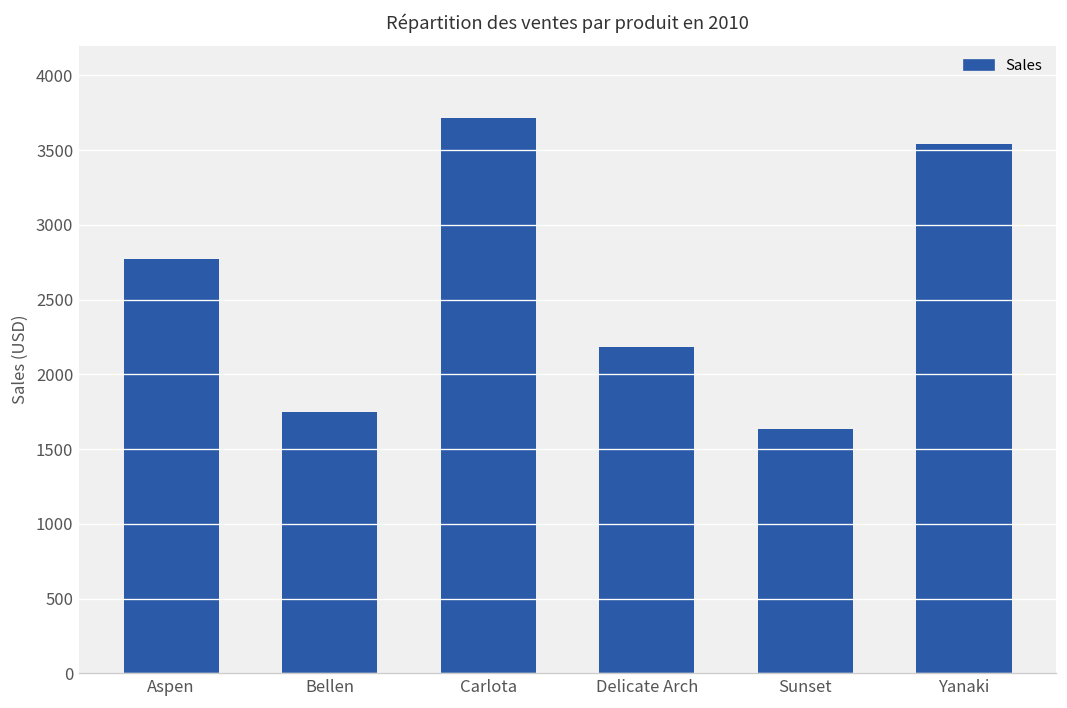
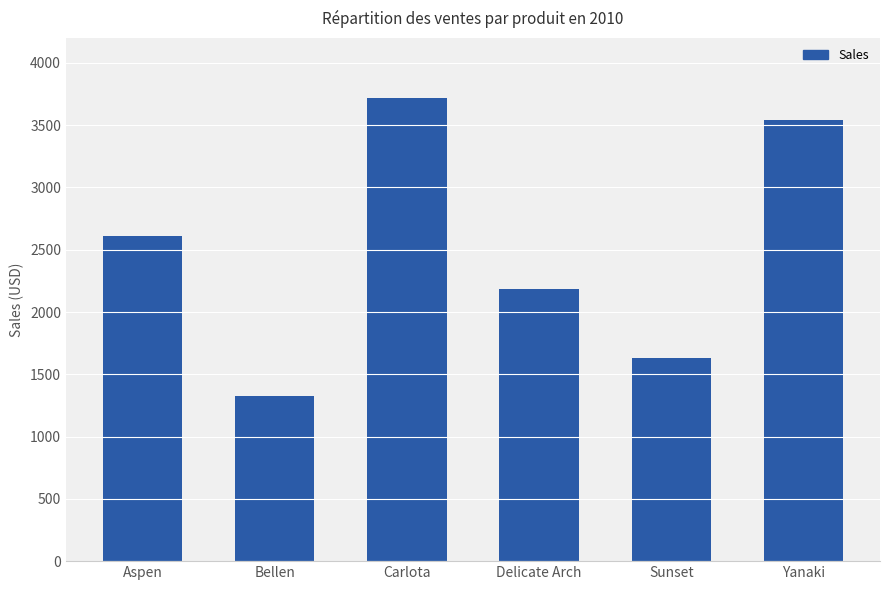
Aspen: 2770 -> 2610
Bellen: 1750 -> 1320
